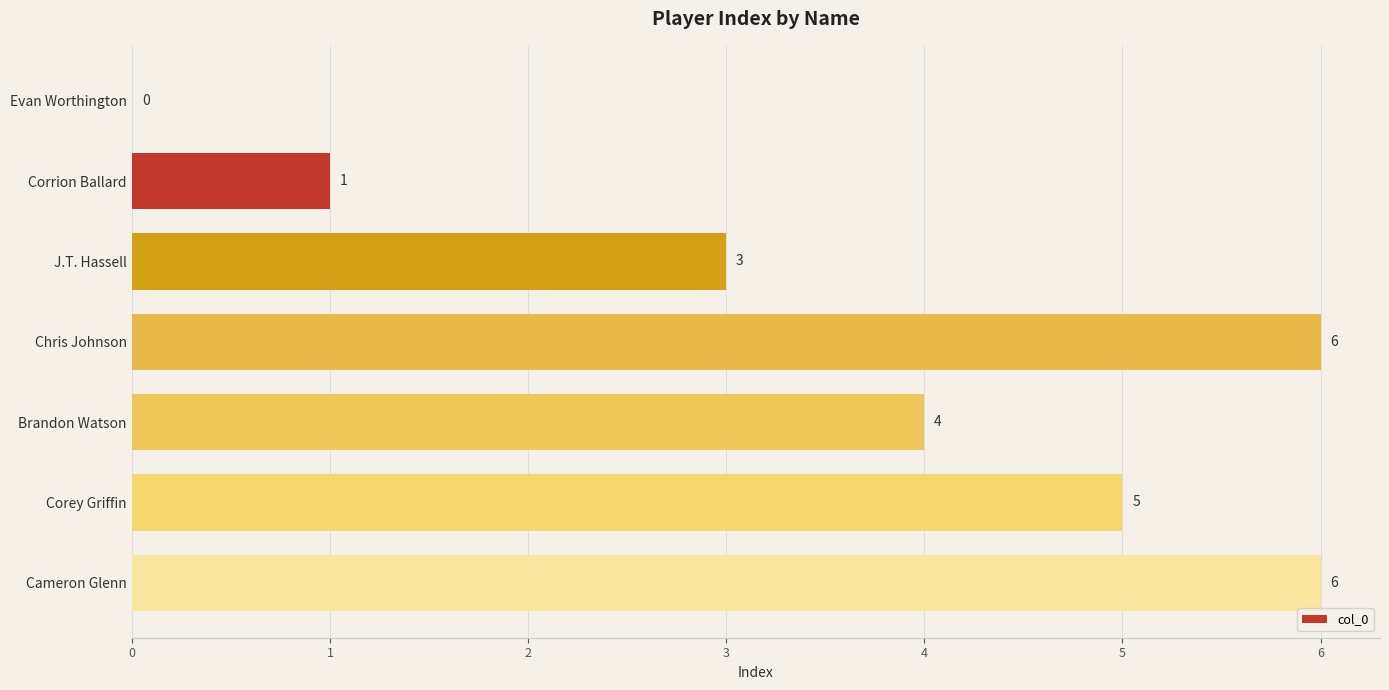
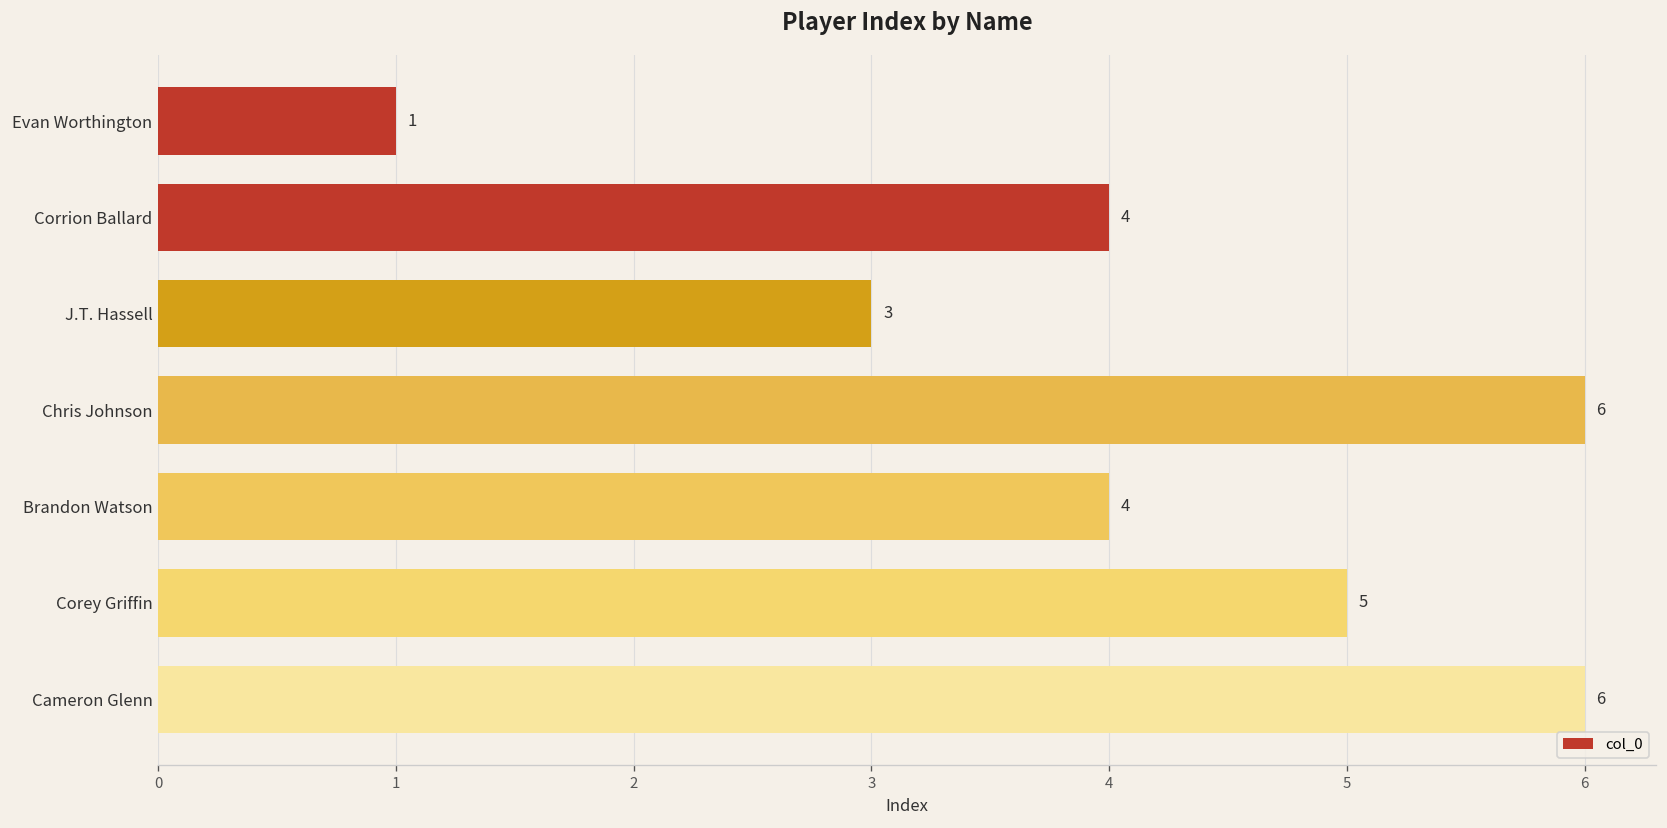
Evan Worthington: 0 -> 1
Corrion Ballard: 1 -> 4
